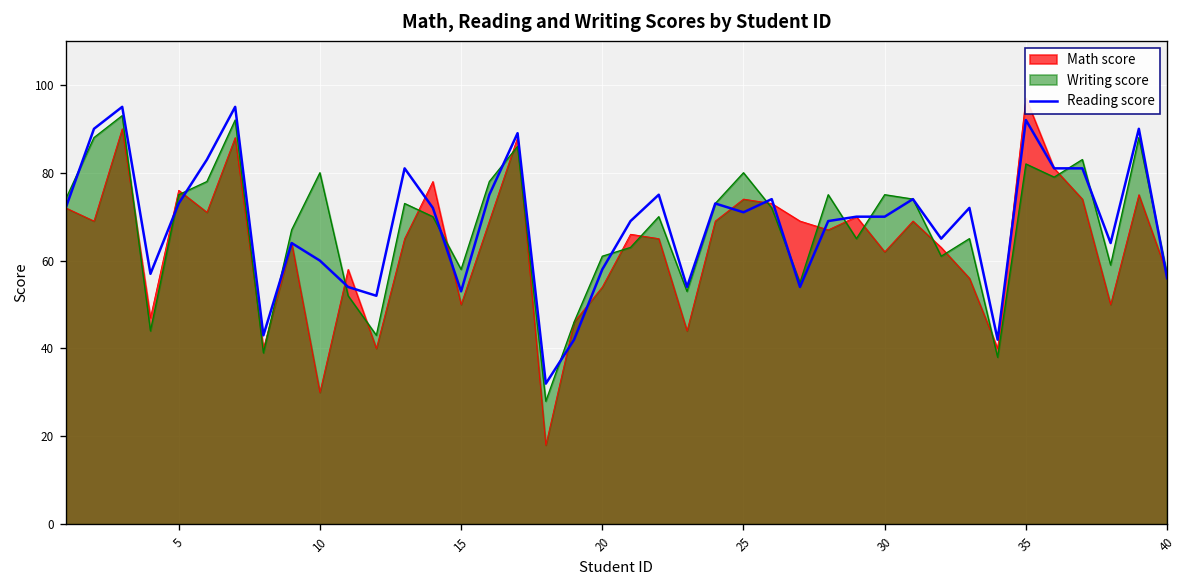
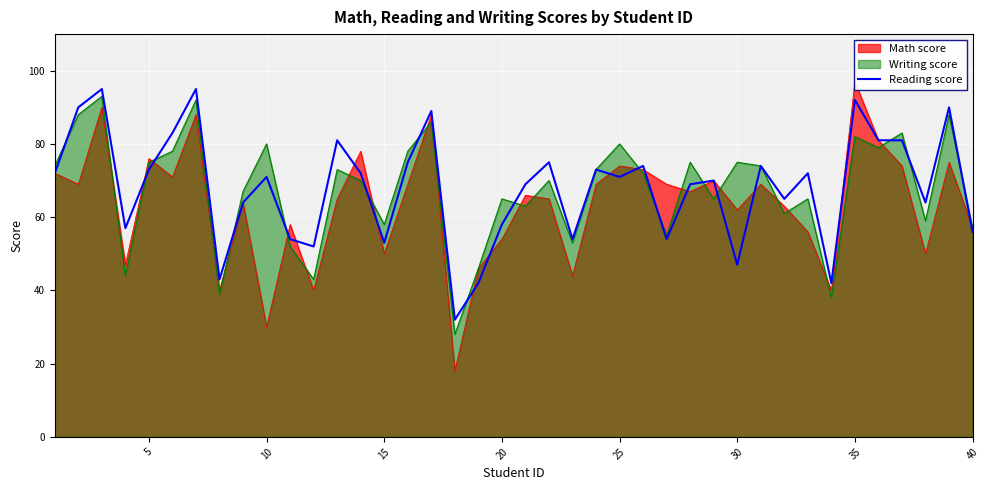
Reading score, 10: 60 -> 71
Writing score, 20: 61 -> 65
Reading score, 30: 70 -> 47
